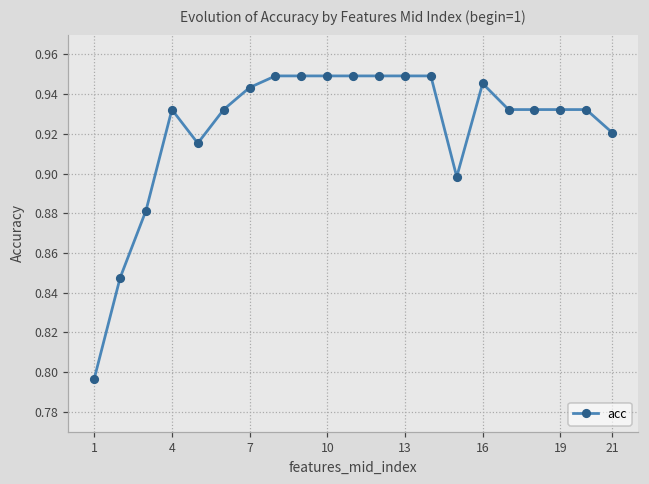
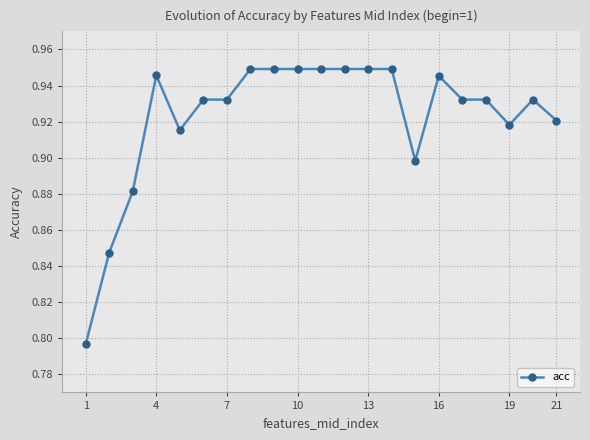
4: 0.932 -> 0.946
7: 0.943 -> 0.932
19: 0.932 -> 0.918
